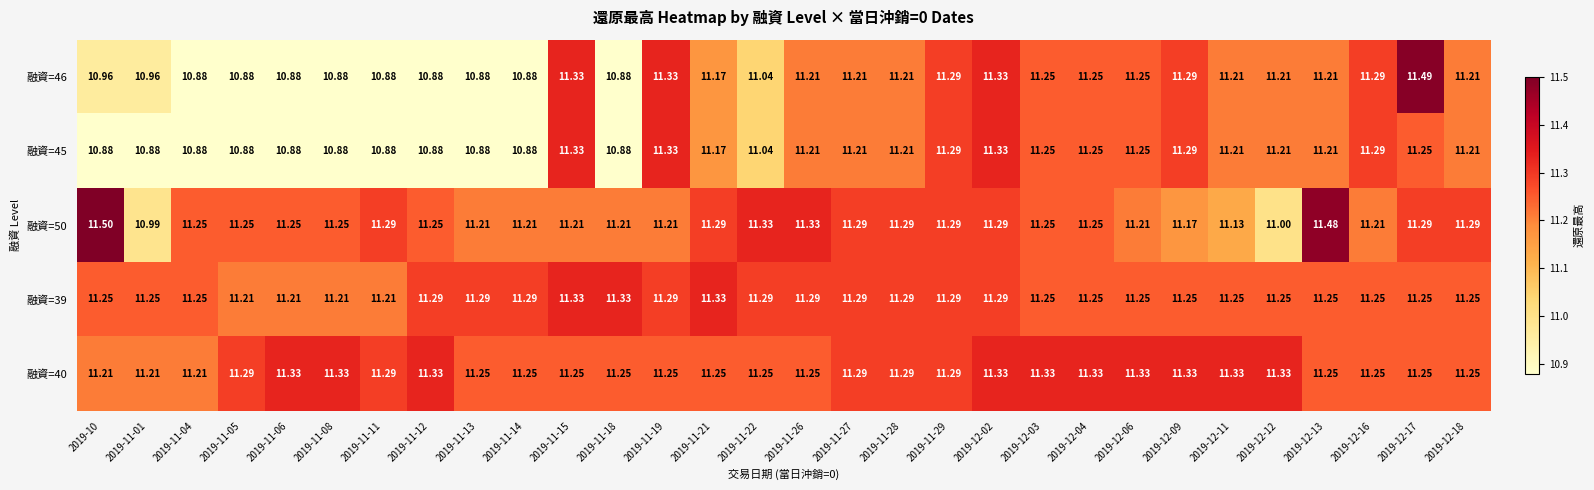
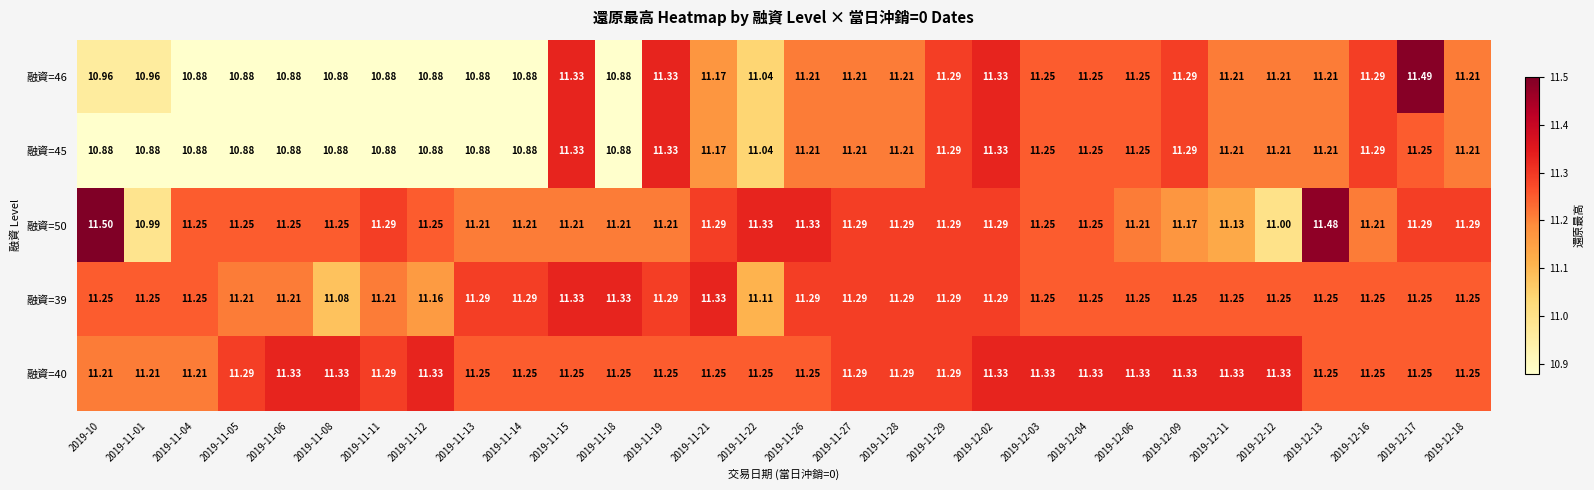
融資=39, 2019-11-08: 11.21 -> 11.08
融資=39, 2019-11-12: 11.29 -> 11.16
融資=39, 2019-11-22: 11.29 -> 11.11
